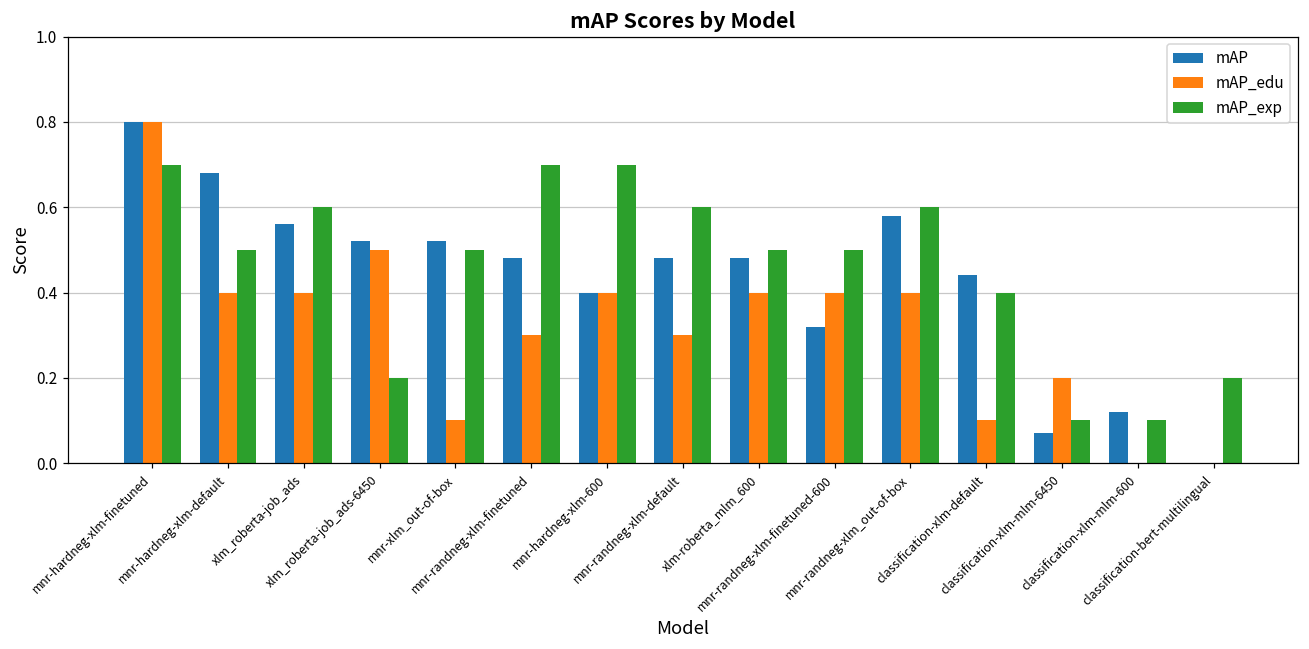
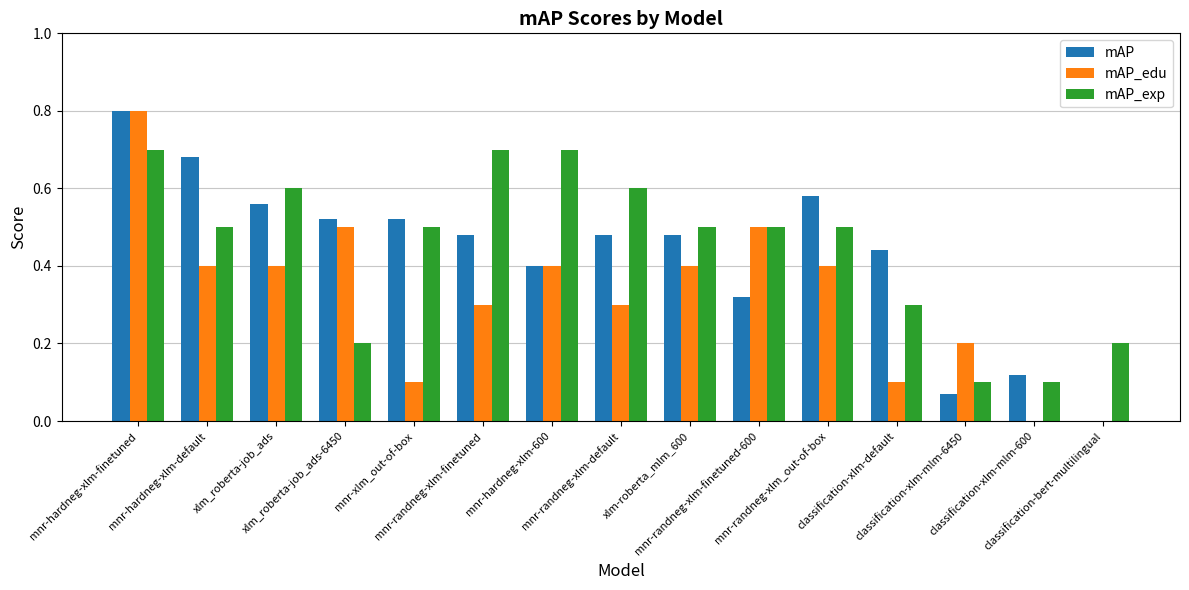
mAP_edu, mnr-randneg-xlm-finetuned-600: 0.4 -> 0.5
mAP_exp, mnr-randneg-xlm_out-of-box: 0.6 -> 0.5
mAP_exp, classification-xlm-default: 0.4 -> 0.3
